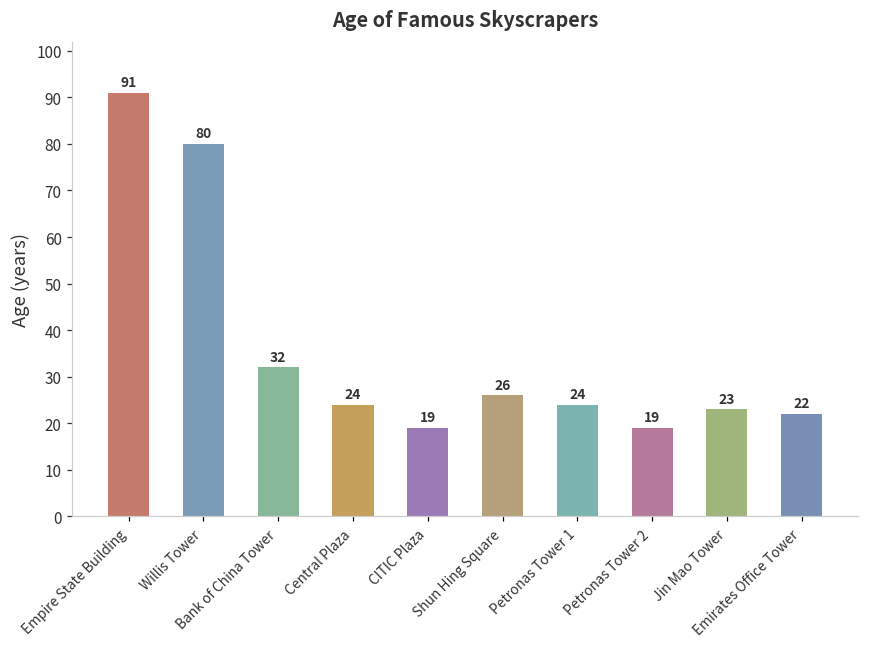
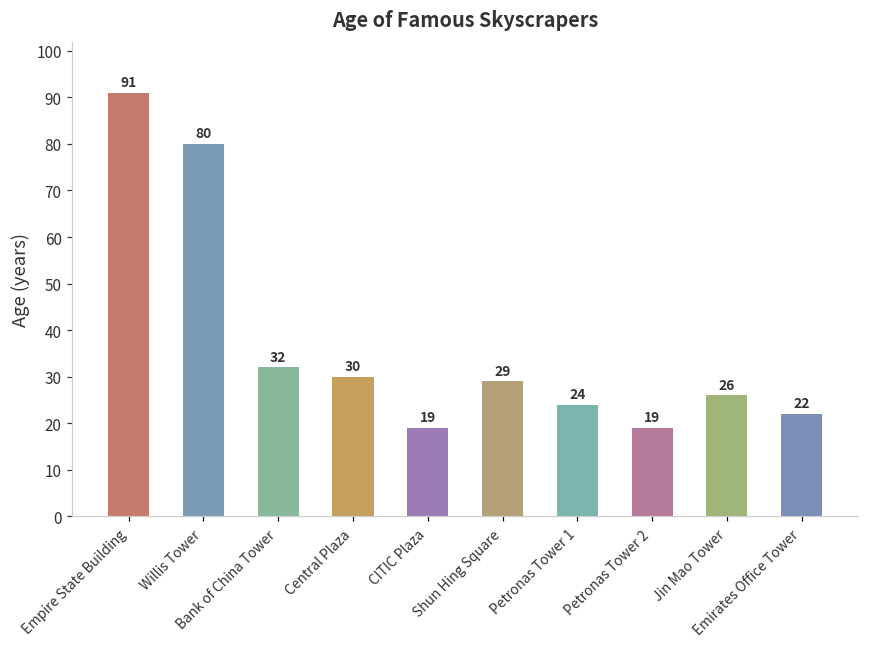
Central Plaza: 24 -> 30
Shun Hing Square: 26 -> 29
Jin Mao Tower: 23 -> 26
